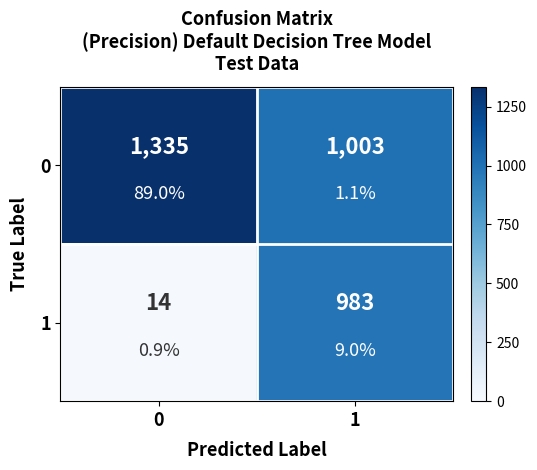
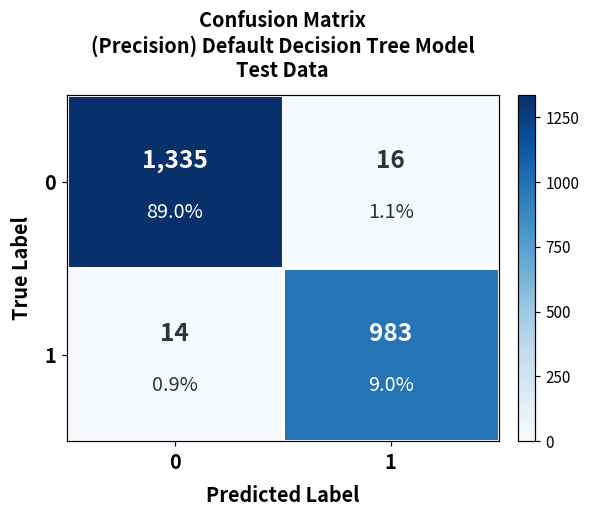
0, 1: 1,003 -> 16
